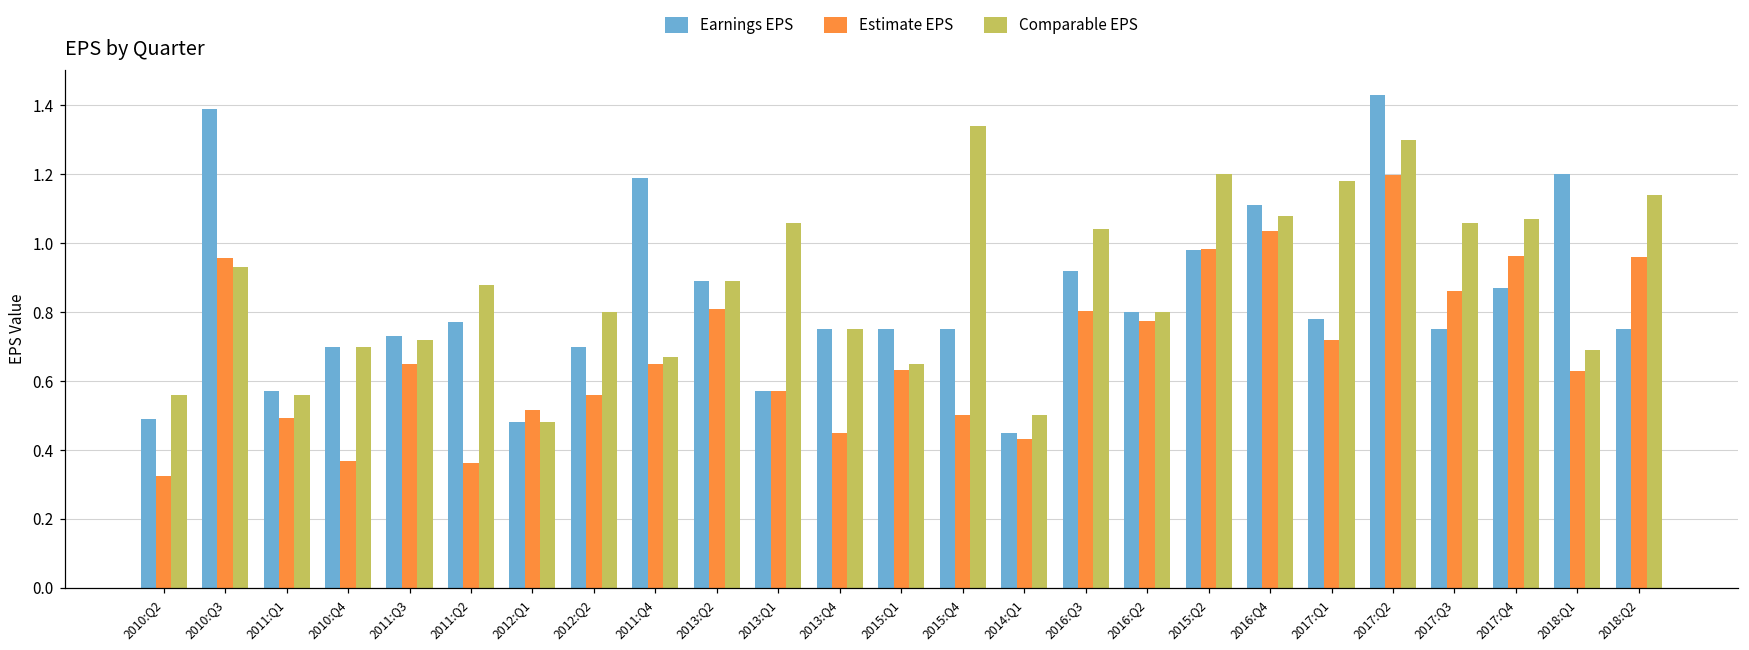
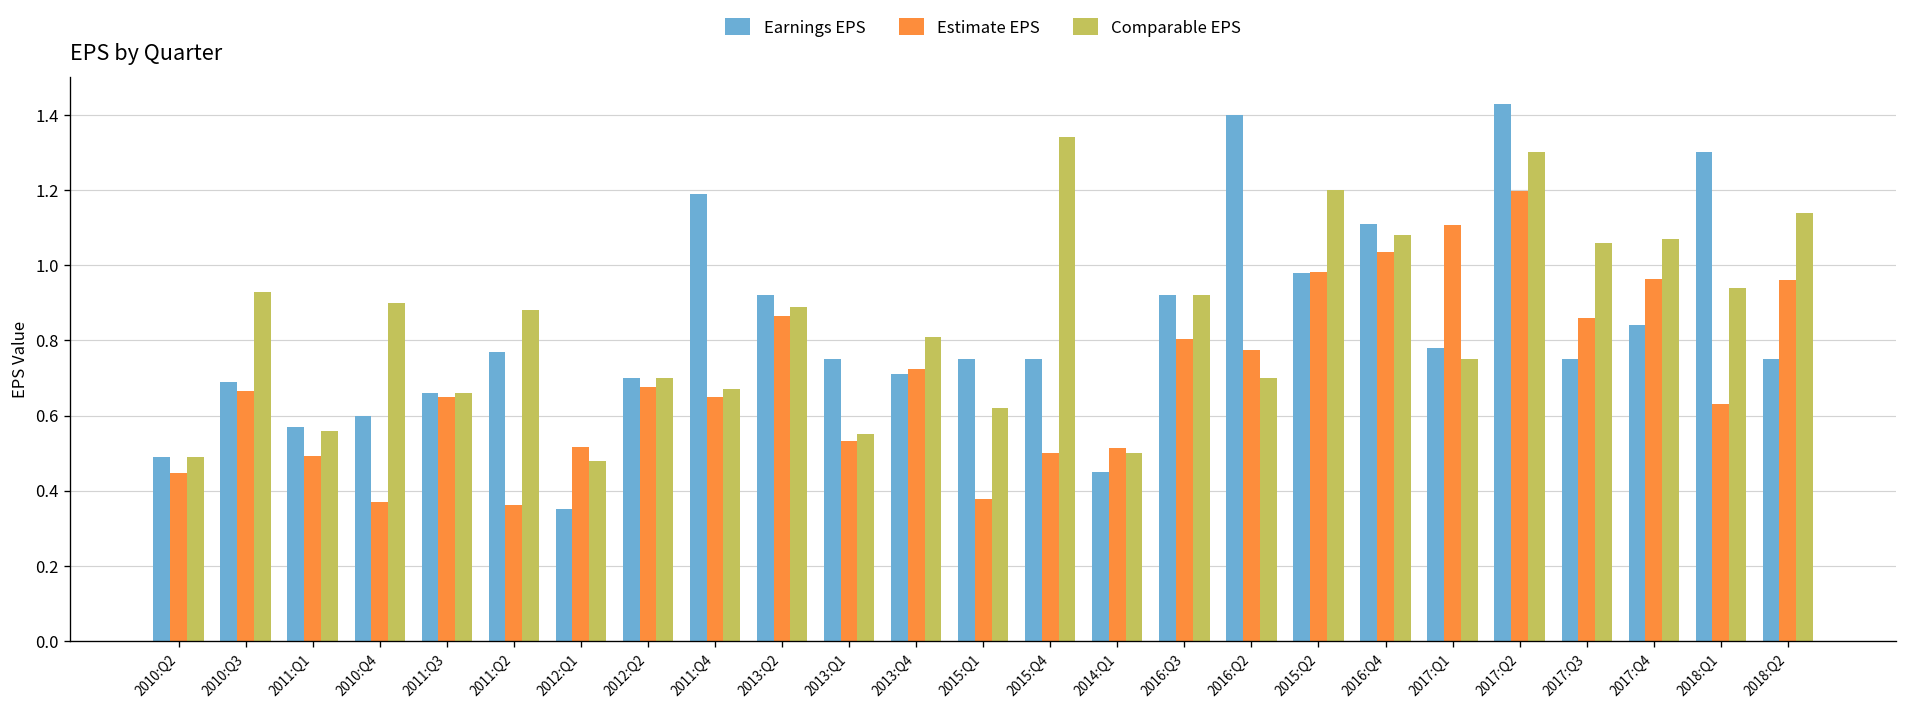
Estimate EPS, 2010:Q2: 0.32 -> 0.45
Comparable EPS, 2010:Q2: 0.56 -> 0.49
Earnings EPS, 2010:Q3: 1.39 -> 0.69
Estimate EPS, 2010:Q3: 0.96 -> 0.67
Earnings EPS, 2010:Q4: 0.7 -> 0.6
Comparable EPS, 2010:Q4: 0.7 -> 0.9
Earnings EPS, 2011:Q3: 0.73 -> 0.66
Comparable EPS, 2011:Q3: 0.72 -> 0.66
Earnings EPS, 2012:Q1: 0.48 -> 0.35
Estimate EPS, 2012:Q2: 0.56 -> 0.68
Comparable EPS, 2012:Q2: 0.8 -> 0.7
Earnings EPS, 2013:Q2: 0.89 -> 0.92
Estimate EPS, 2013:Q2: 0.81 -> 0.87
Earnings EPS, 2013:Q1: 0.57 -> 0.75
Estimate EPS, 2013:Q1: 0.57 -> 0.53
Comparable EPS, 2013:Q1: 1.06 -> 0.55
Earnings EPS, 2013:Q4: 0.75 -> 0.71
Estimate EPS, 2013:Q4: 0.45 -> 0.72
Comparable EPS, 2013:Q4: 0.75 -> 0.81
Estimate EPS, 2015:Q1: 0.63 -> 0.38
Comparable EPS, 2015:Q1: 0.65 -> 0.62
Estimate EPS, 2014:Q1: 0.43 -> 0.51
Comparable EPS, 2016:Q3: 1.04 -> 0.92
Earnings EPS, 2016:Q2: 0.8 -> 1.4
Comparable EPS, 2016:Q2: 0.8 -> 0.7
Estimate EPS, 2017:Q1: 0.72 -> 1.11
Comparable EPS, 2017:Q1: 1.18 -> 0.75
Earnings EPS, 2017:Q4: 0.87 -> 0.84
Earnings EPS, 2018:Q1: 1.2 -> 1.3
Comparable EPS, 2018:Q1: 0.69 -> 0.94
